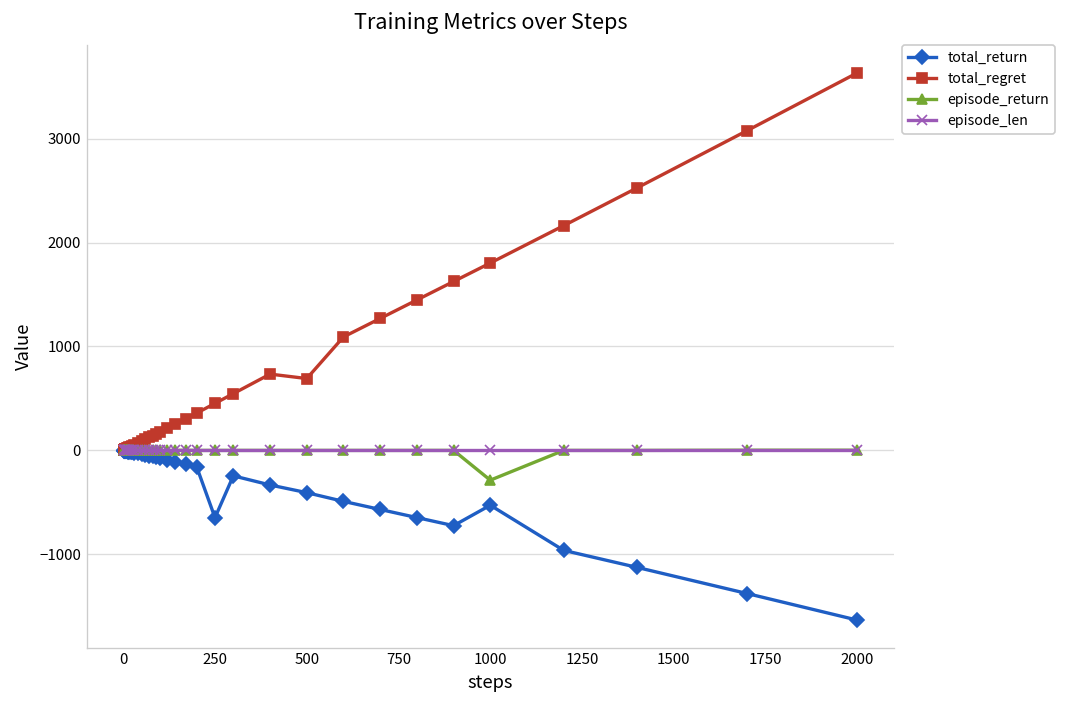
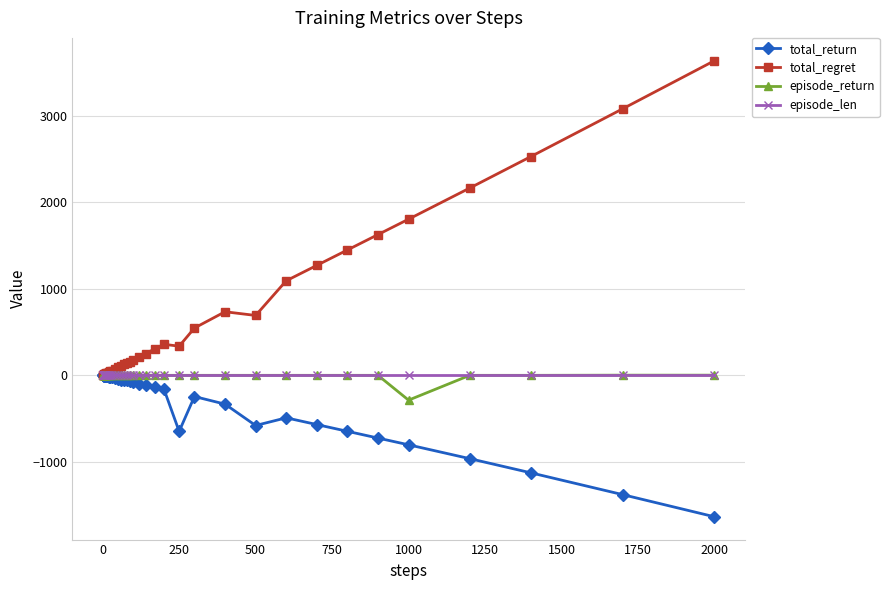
total_regret, 250: 500 -> 300
total_return, 500: -400 -> -600
total_return, 1000: -500 -> -800
